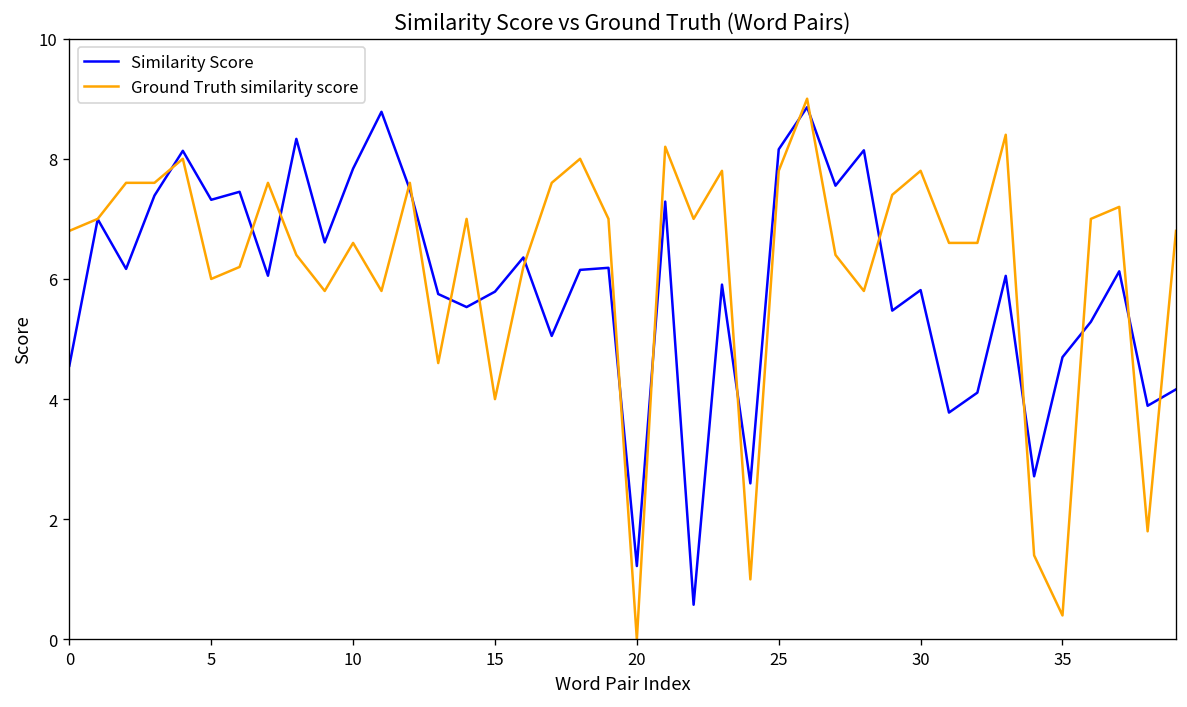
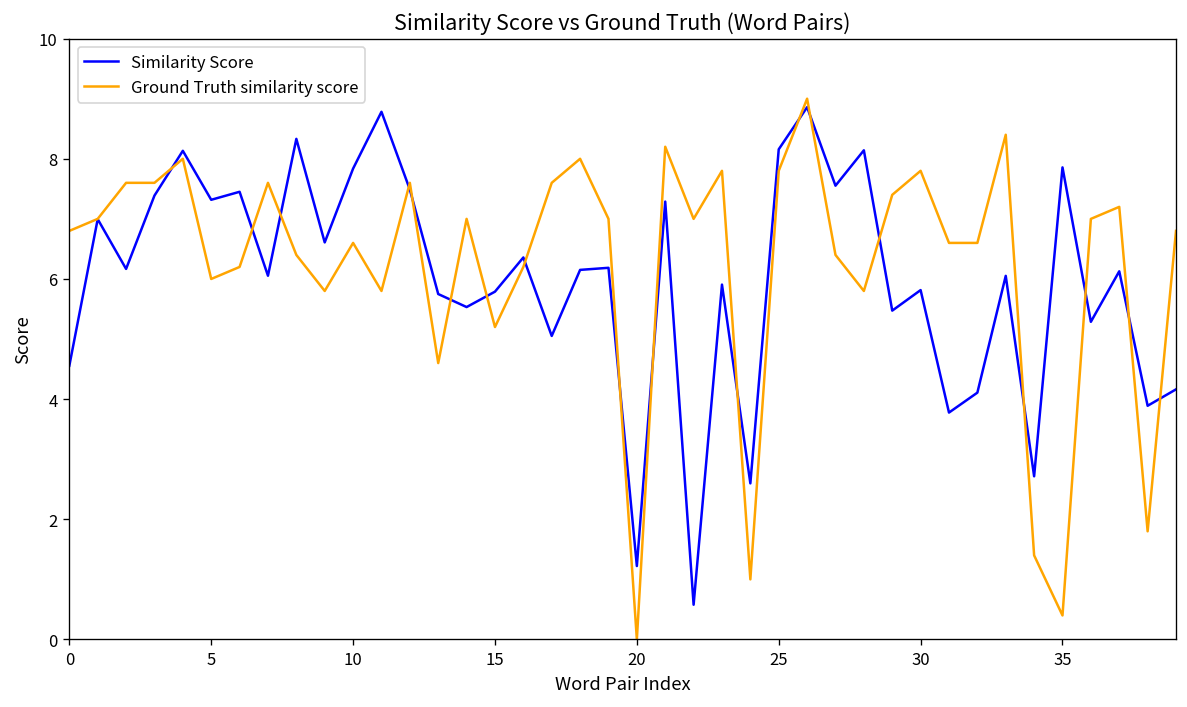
Ground Truth similarity score, 15: 4.0 -> 5.2
Similarity Score, 35: 4.7 -> 7.9
